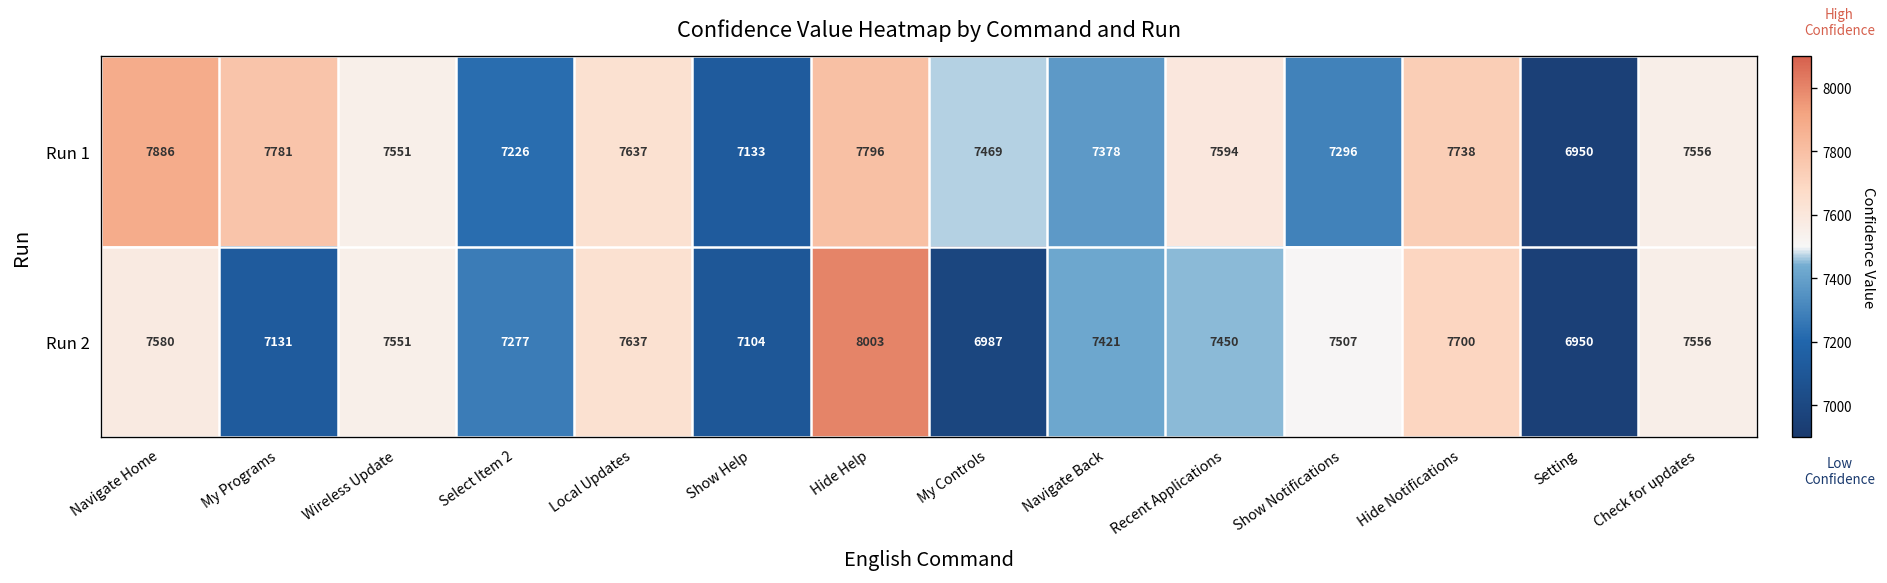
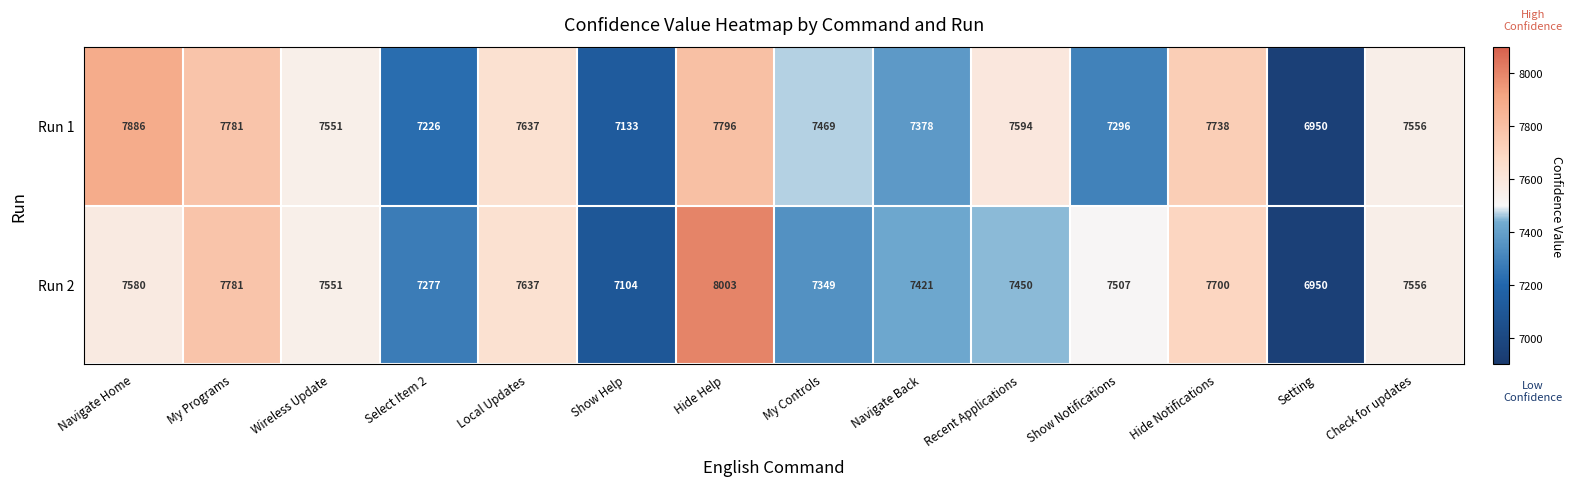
Run 2, My Programs: 7131 -> 7781
Run 2, My Controls: 6987 -> 7349
